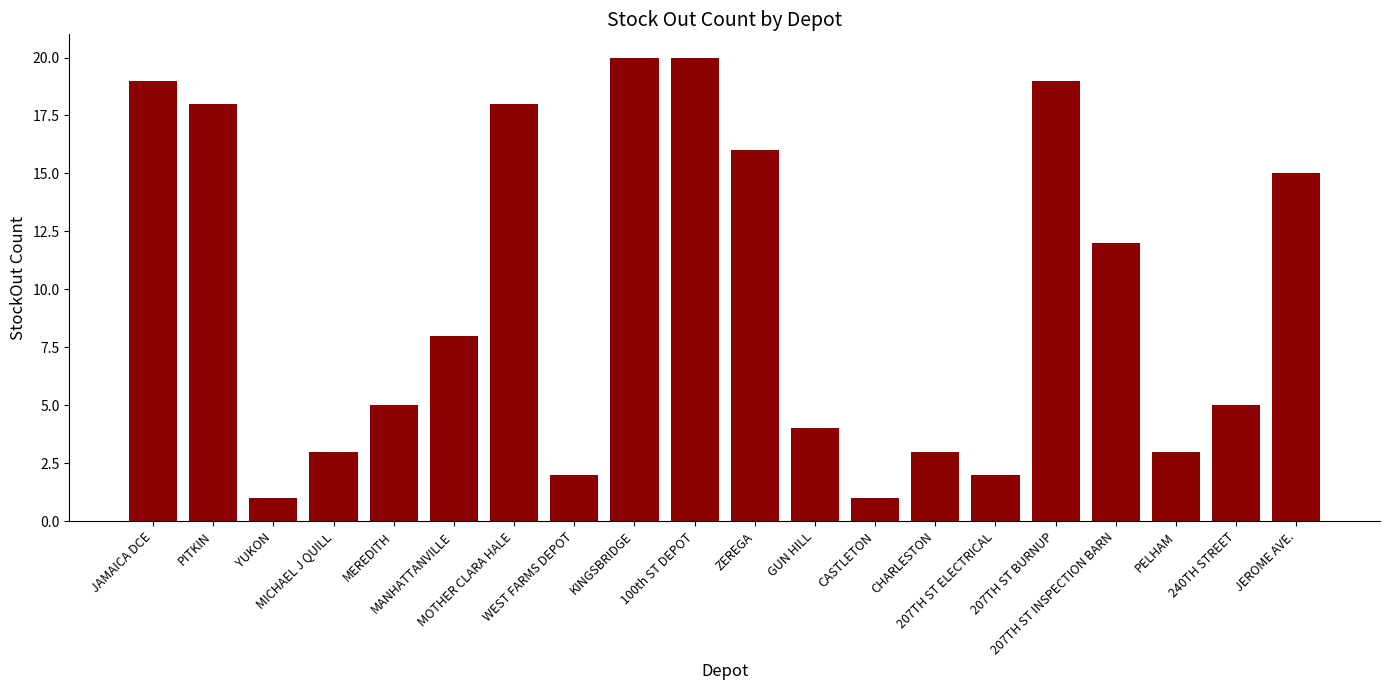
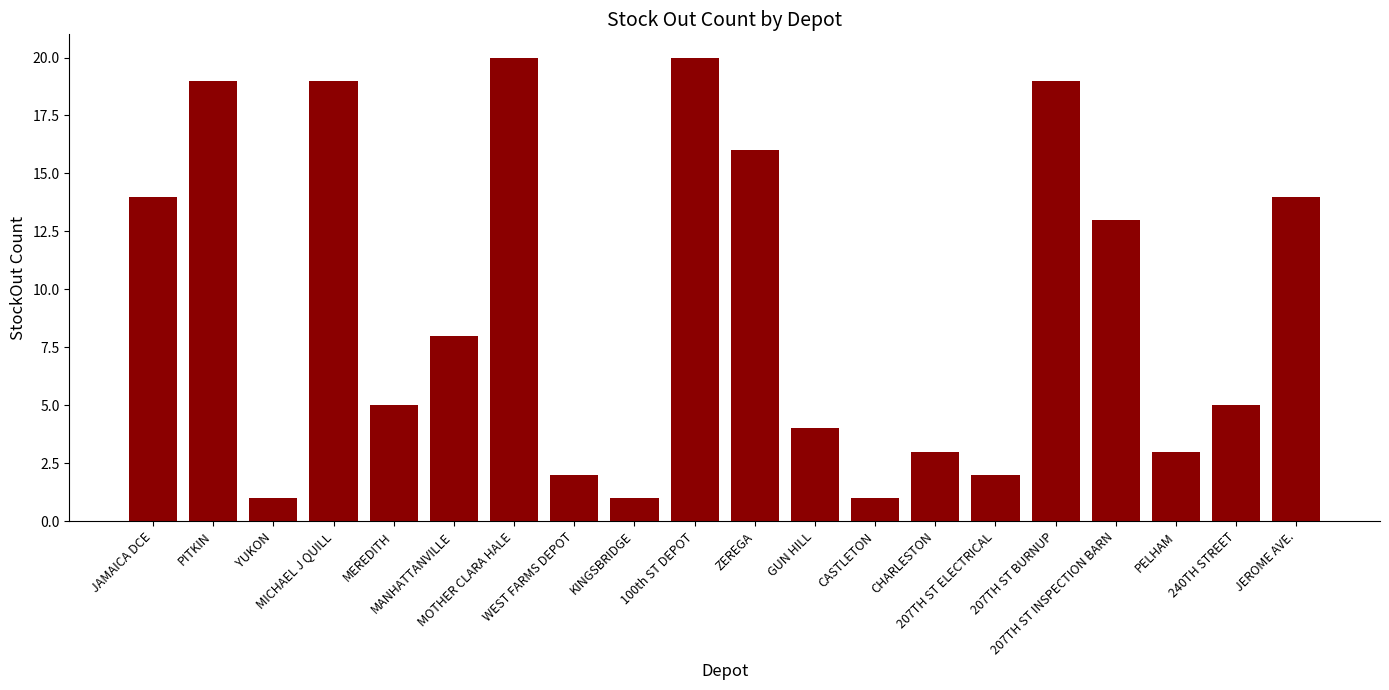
JAMAICA DCE: 19 -> 14
PITKIN: 18 -> 19
MICHAEL J QUILL: 3 -> 19
MOTHER CLARA HALE: 18 -> 20
KINGSBRIDGE: 20 -> 1
207TH ST INSPECTION BARN: 12 -> 13
JEROME AVE.: 15 -> 14
